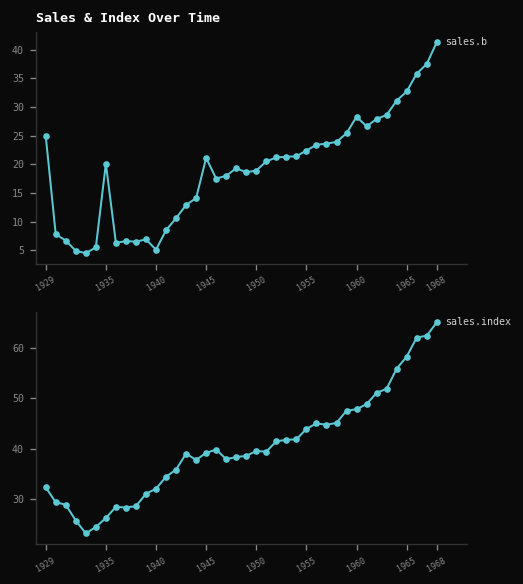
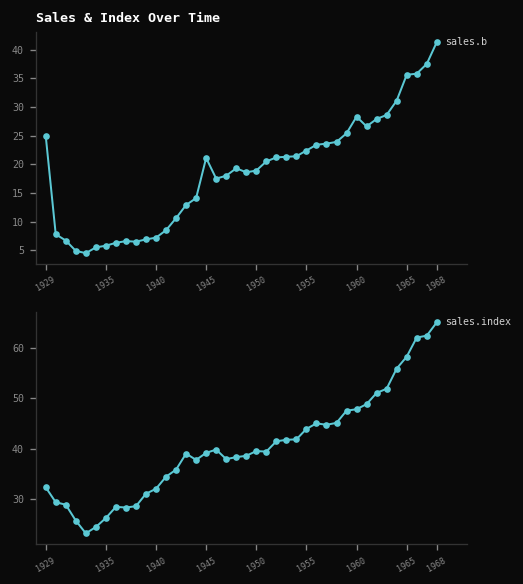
Sales & Index Over Time, 1935: 20 -> 6
Sales & Index Over Time, 1940: 5 -> 7
Sales & Index Over Time, 1965: 33 -> 36
